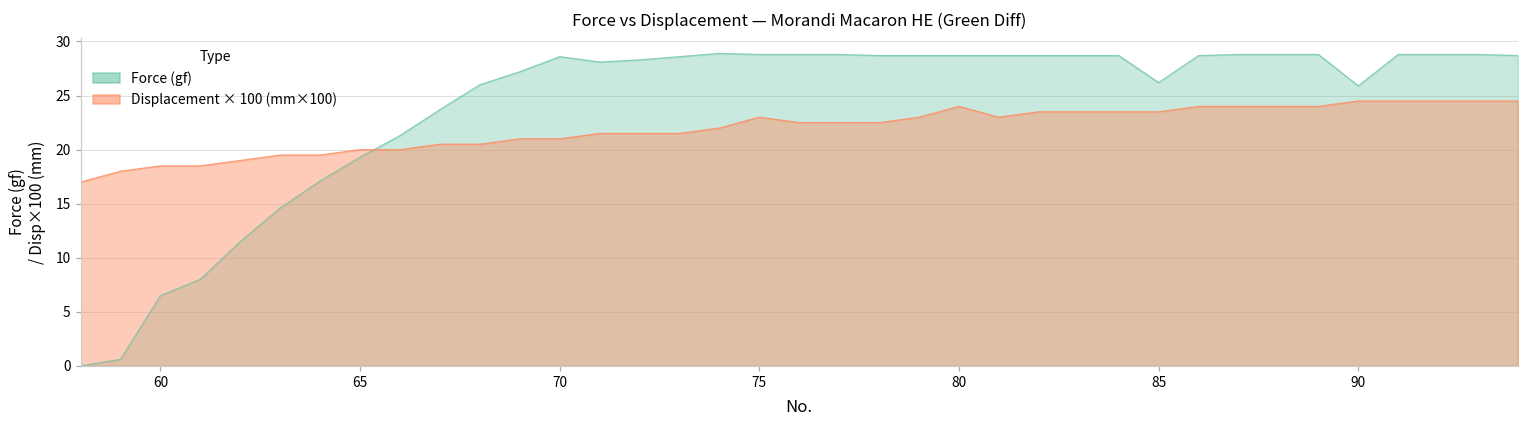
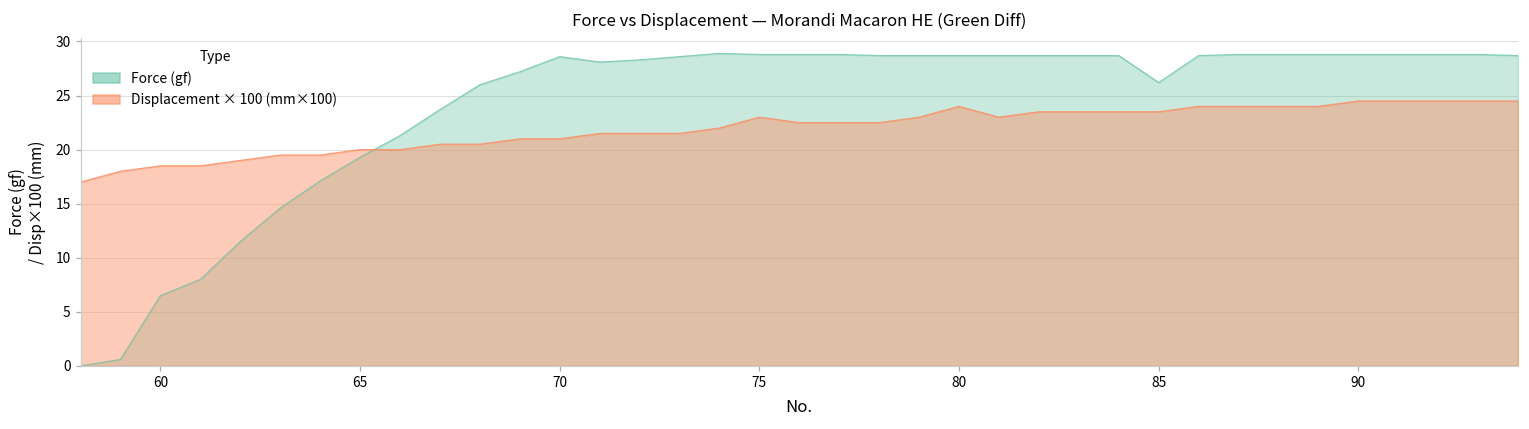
Force (gf), 90: 26 -> 29
